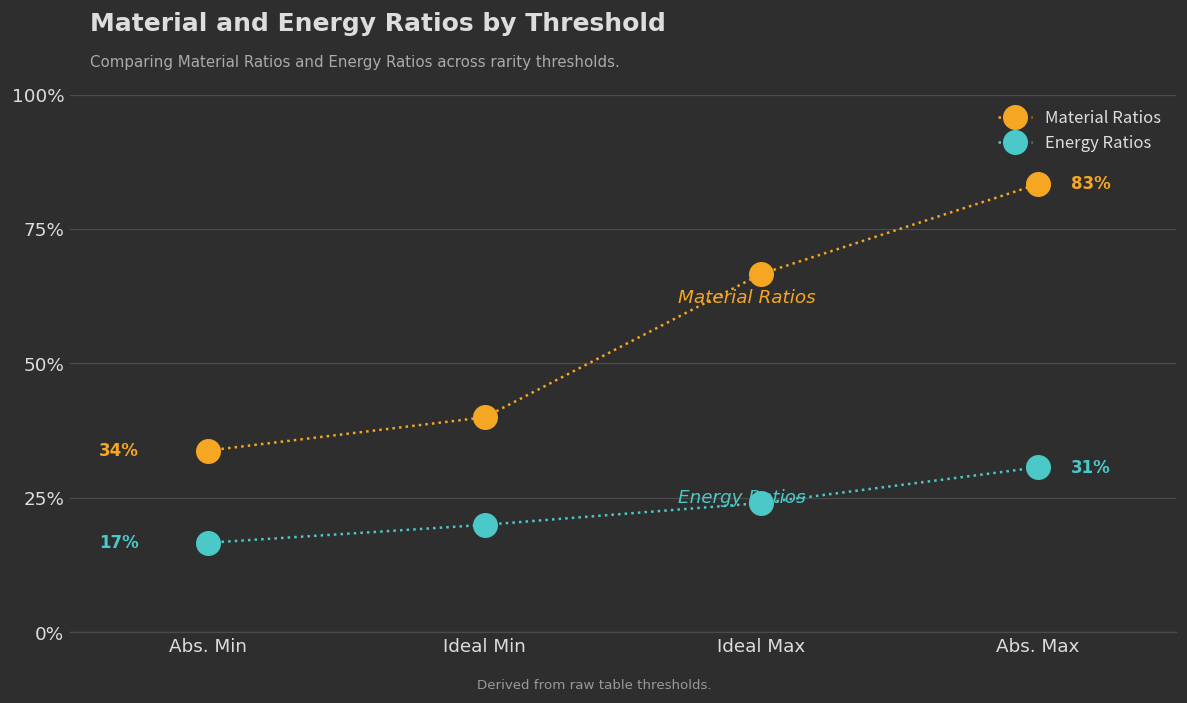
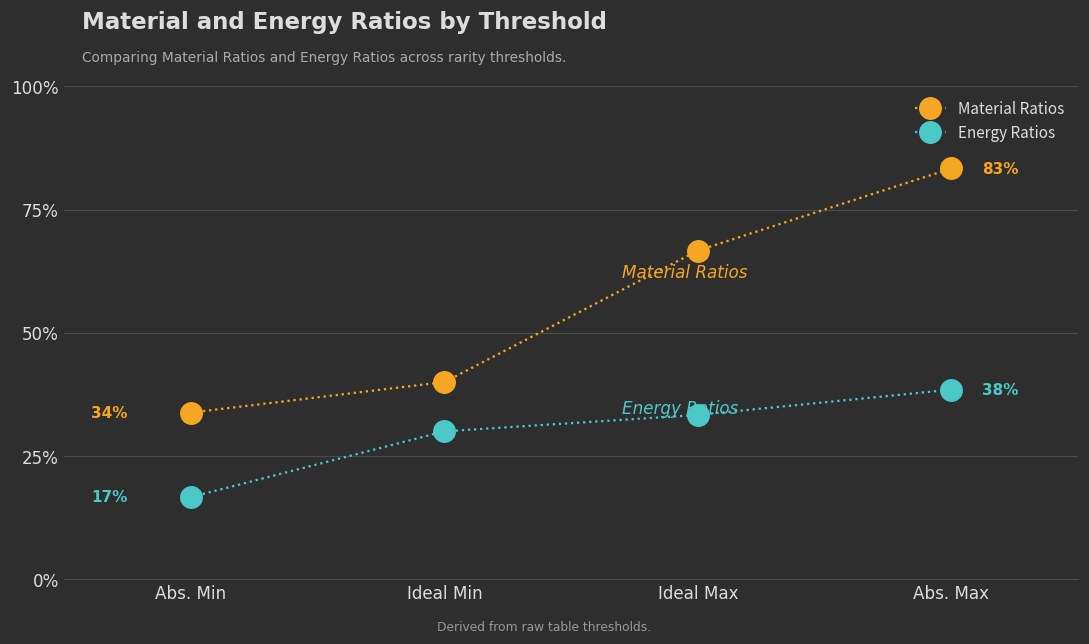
Energy Ratios, Ideal Min: 20% -> 30%
Energy Ratios, Ideal Max: 24% -> 33%
Energy Ratios, Abs. Max: 31% -> 38%
